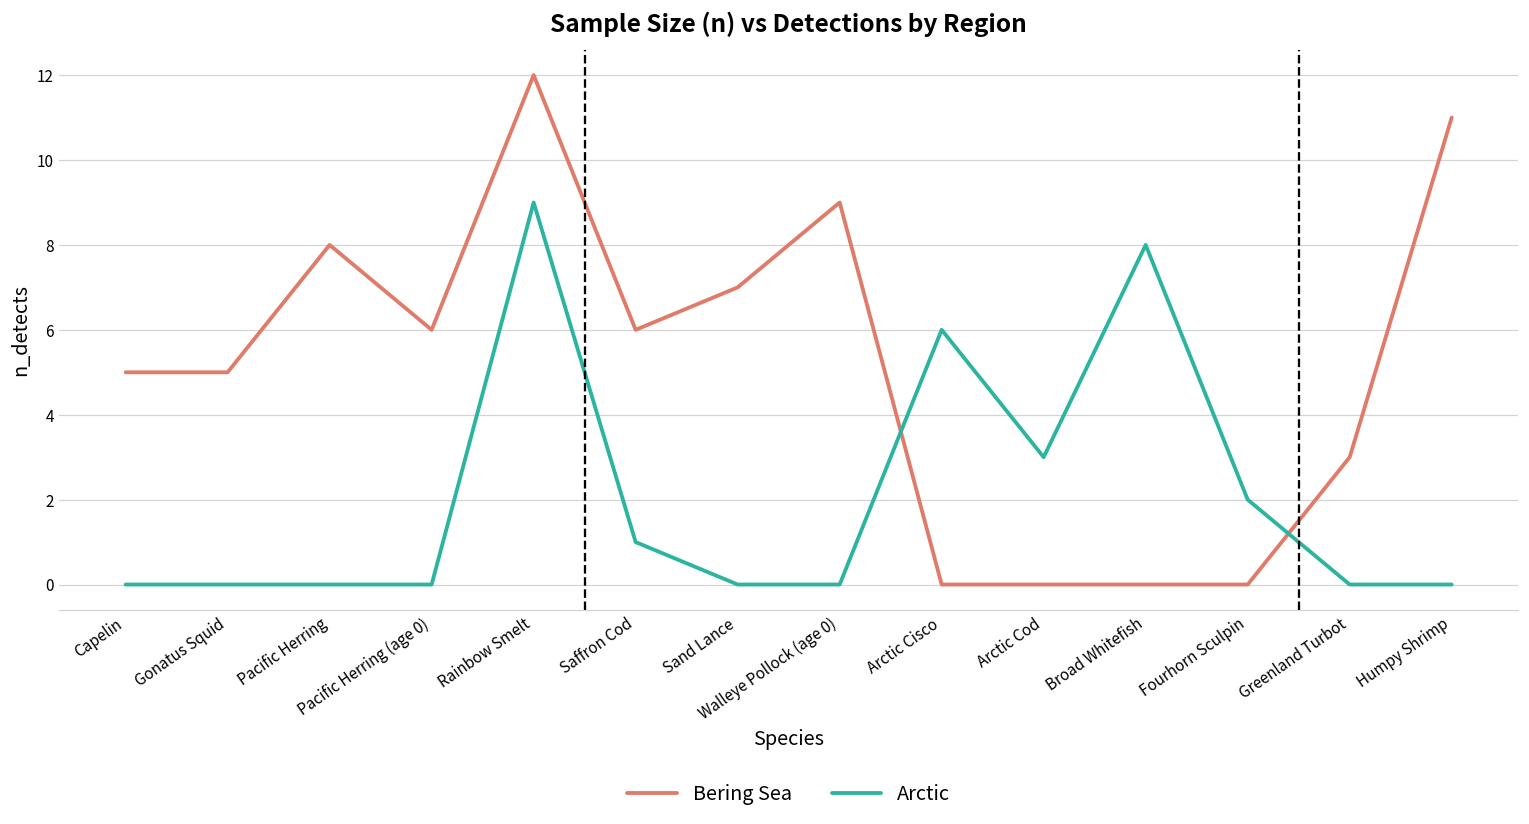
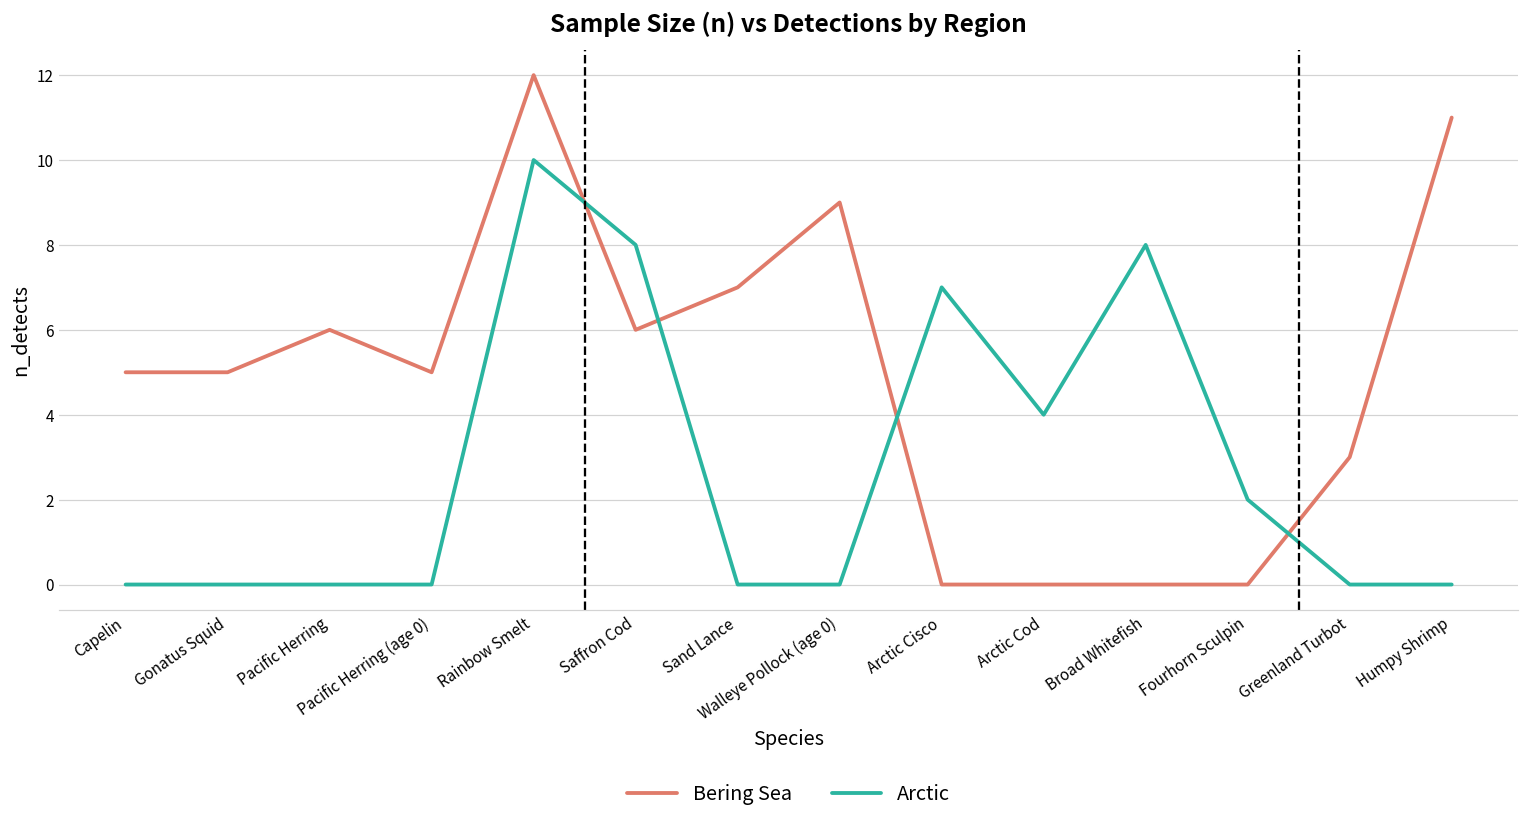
Bering Sea, Pacific Herring: 8 -> 6
Bering Sea, Pacific Herring (age 0): 6 -> 5
Arctic, Rainbow Smelt: 9 -> 10
Arctic, Saffron Cod: 1 -> 8
Arctic, Arctic Cisco: 6 -> 7
Arctic, Arctic Cod: 3 -> 4
